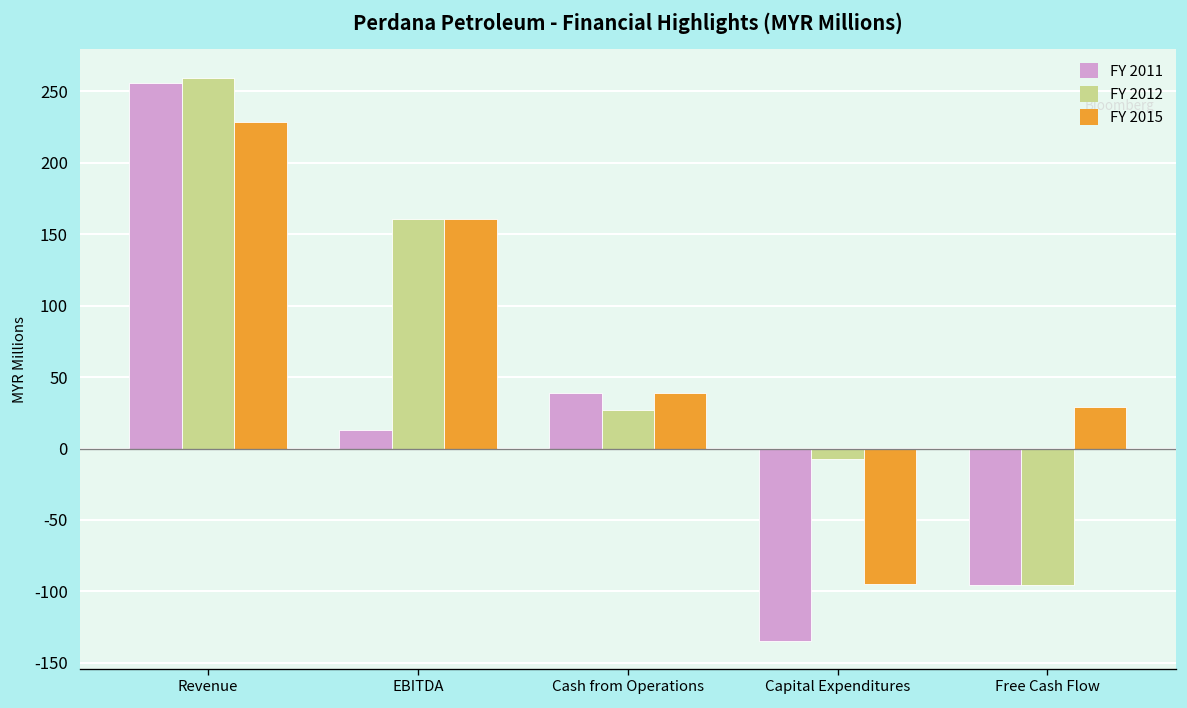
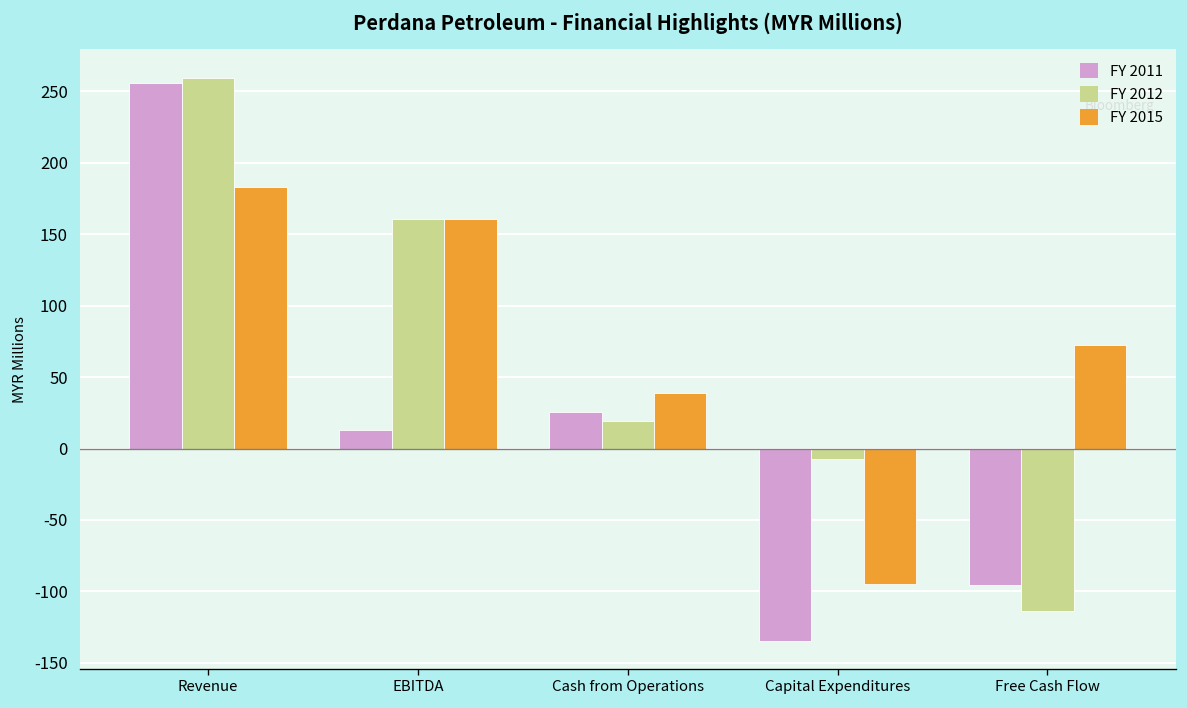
FY 2015, Revenue: 228 -> 183
FY 2011, Cash from Operations: 39 -> 26
FY 2012, Cash from Operations: 27 -> 20
FY 2012, Free Cash Flow: -96 -> -113
FY 2015, Free Cash Flow: 29 -> 72
